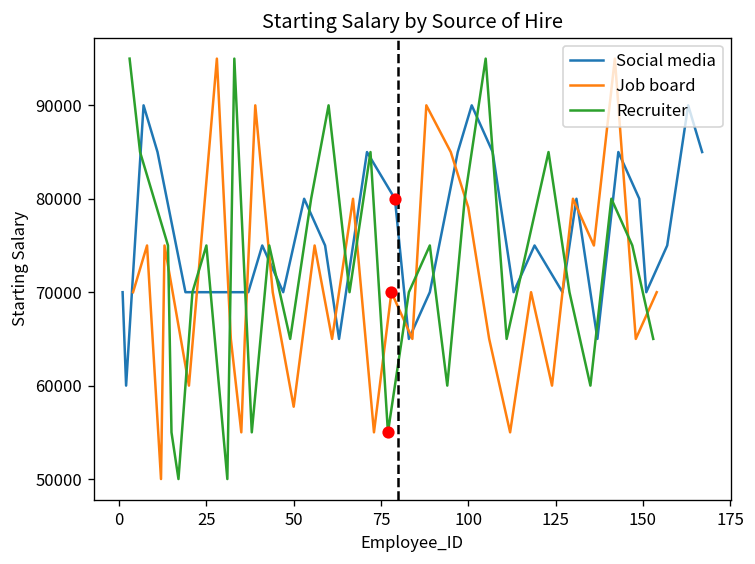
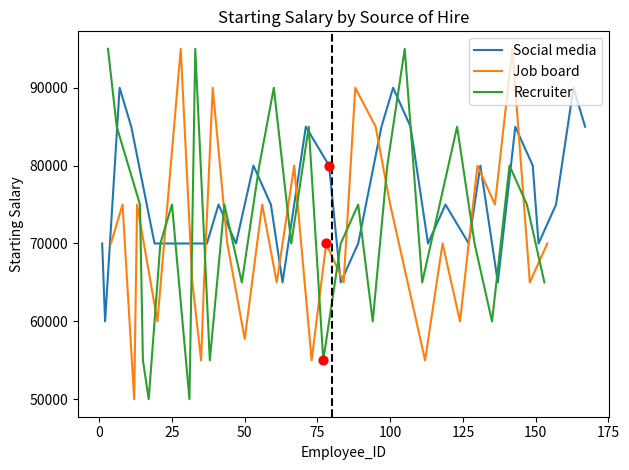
Job board, 100: 79000 -> 75000
